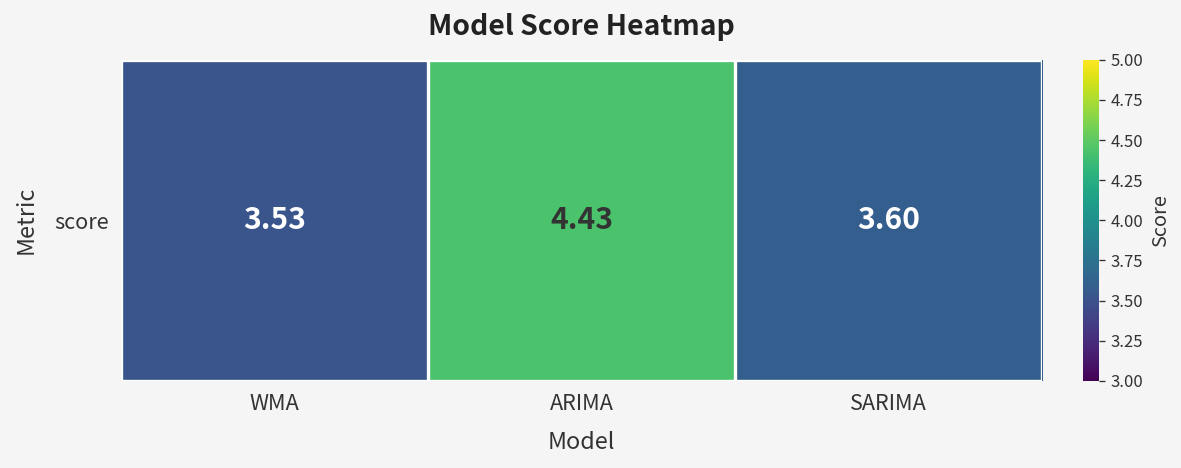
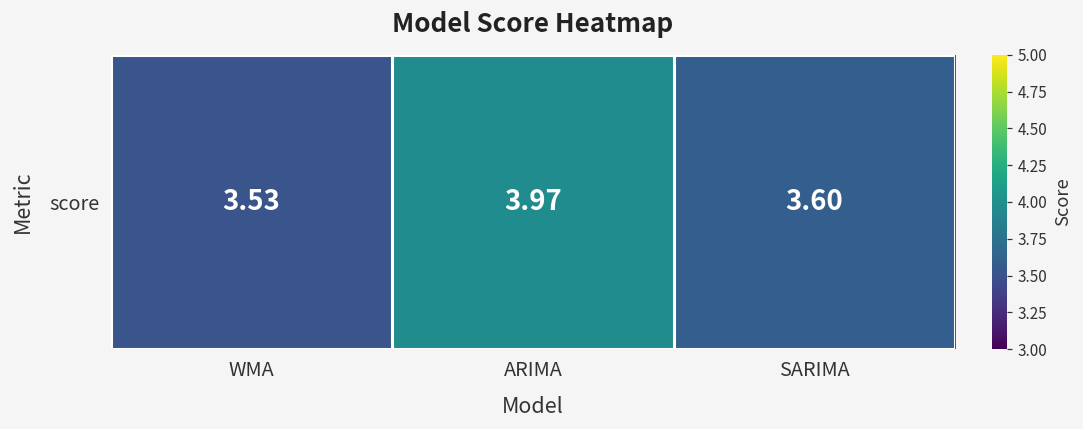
score, ARIMA: 4.43 -> 3.97
